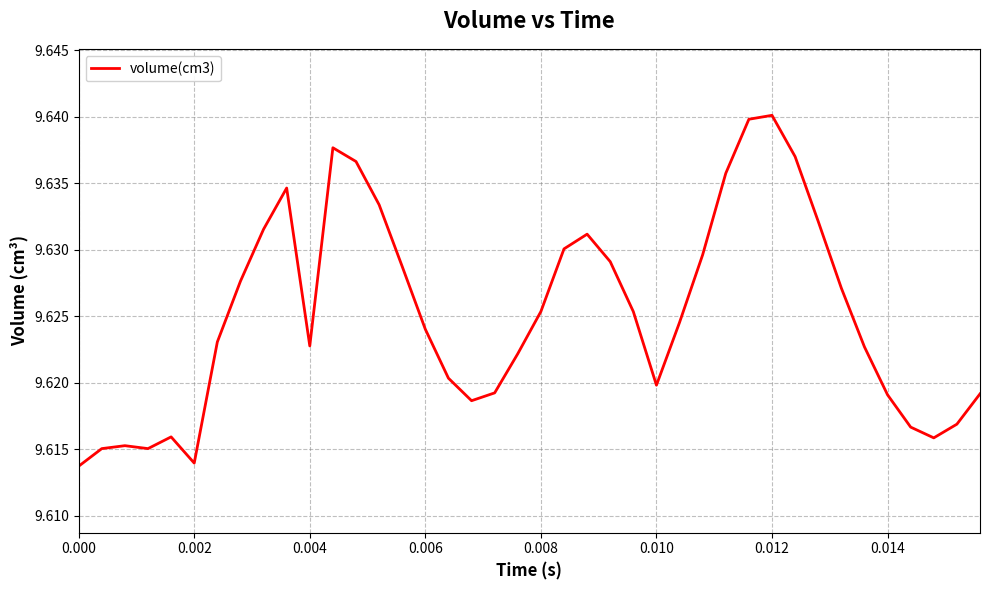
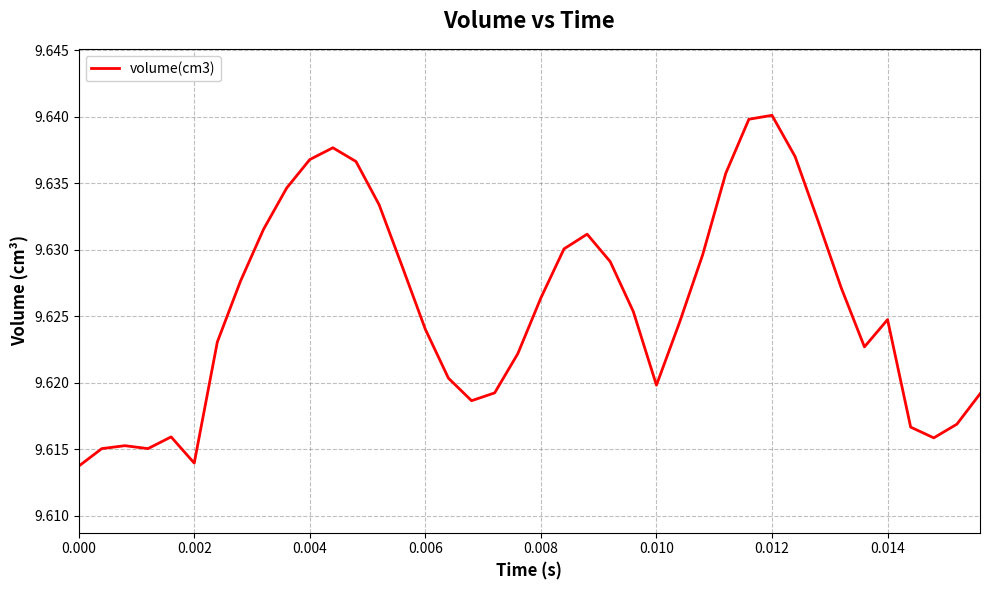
0.004: 9.6228 -> 9.6368
0.008: 9.6253 -> 9.6264
0.014: 9.6191 -> 9.6247
